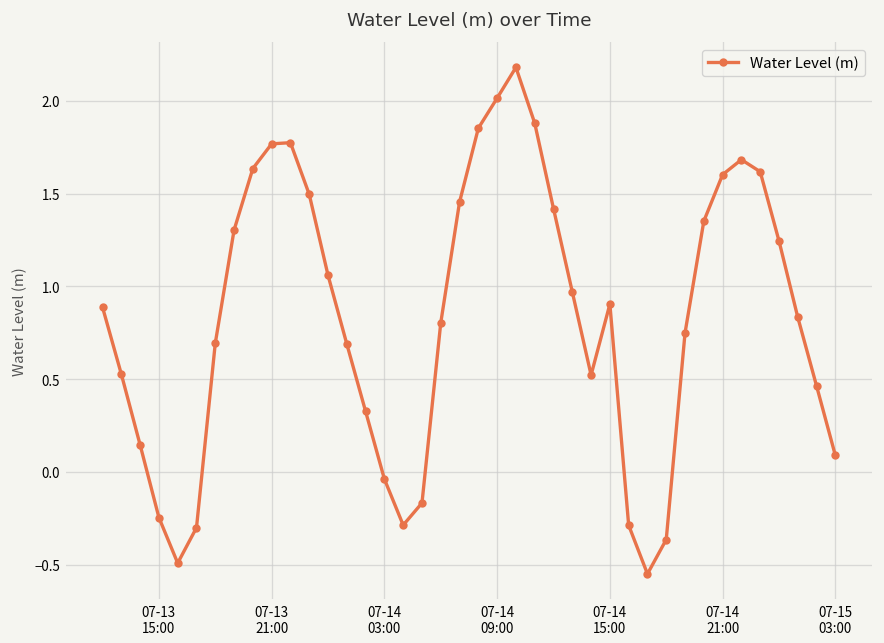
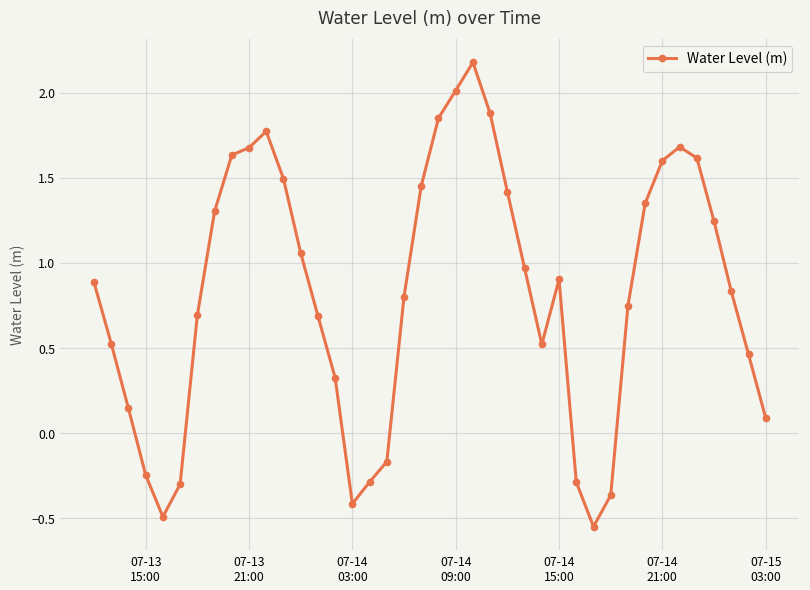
07-13 21:00: 1.77 -> 1.68
07-14 03:00: -0.04 -> -0.42
